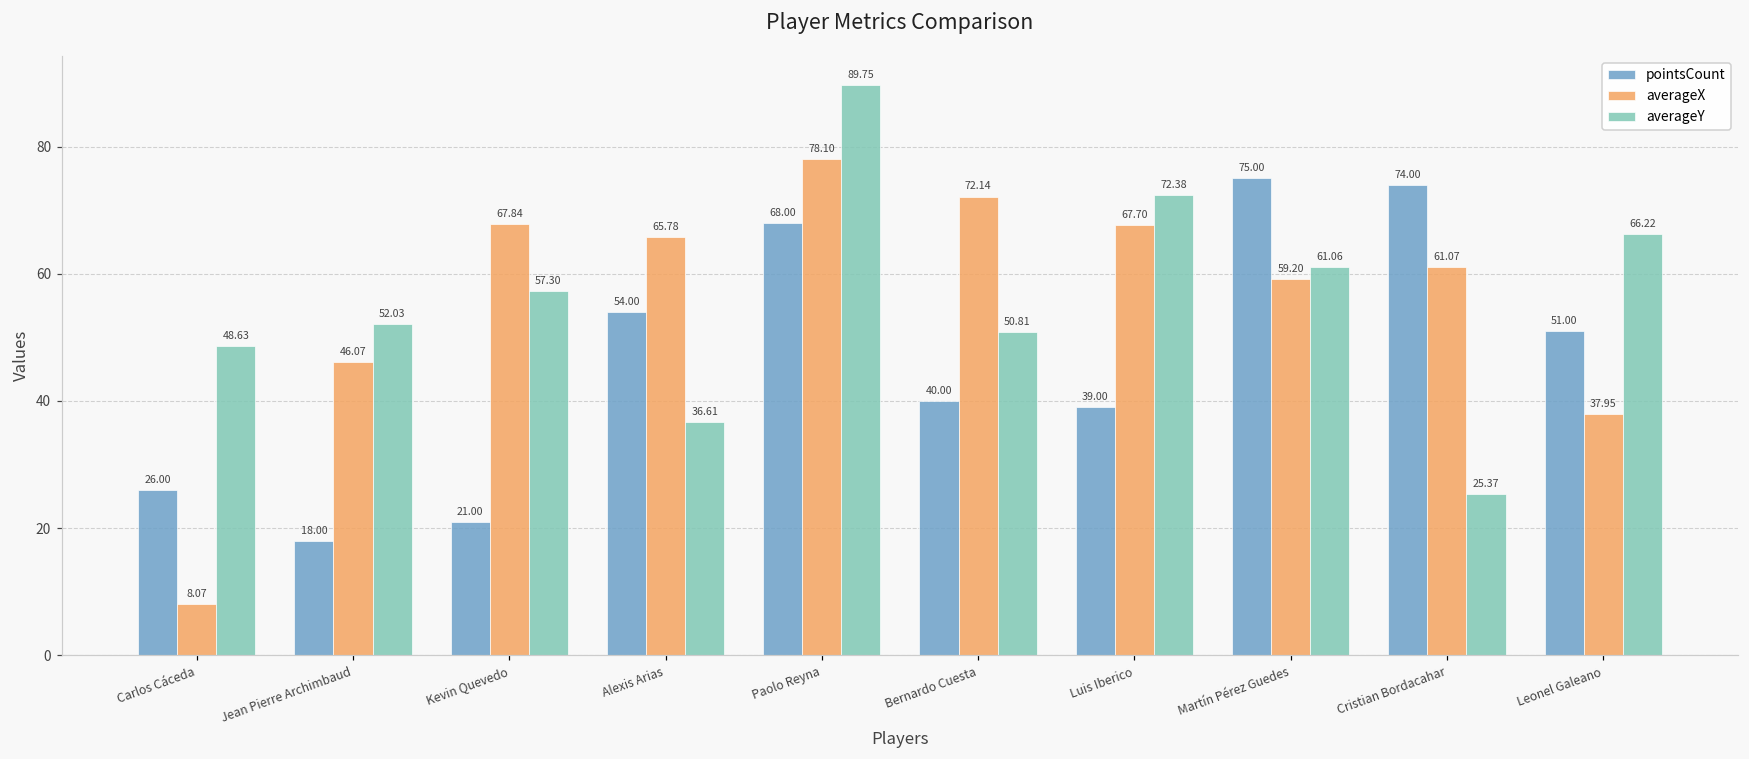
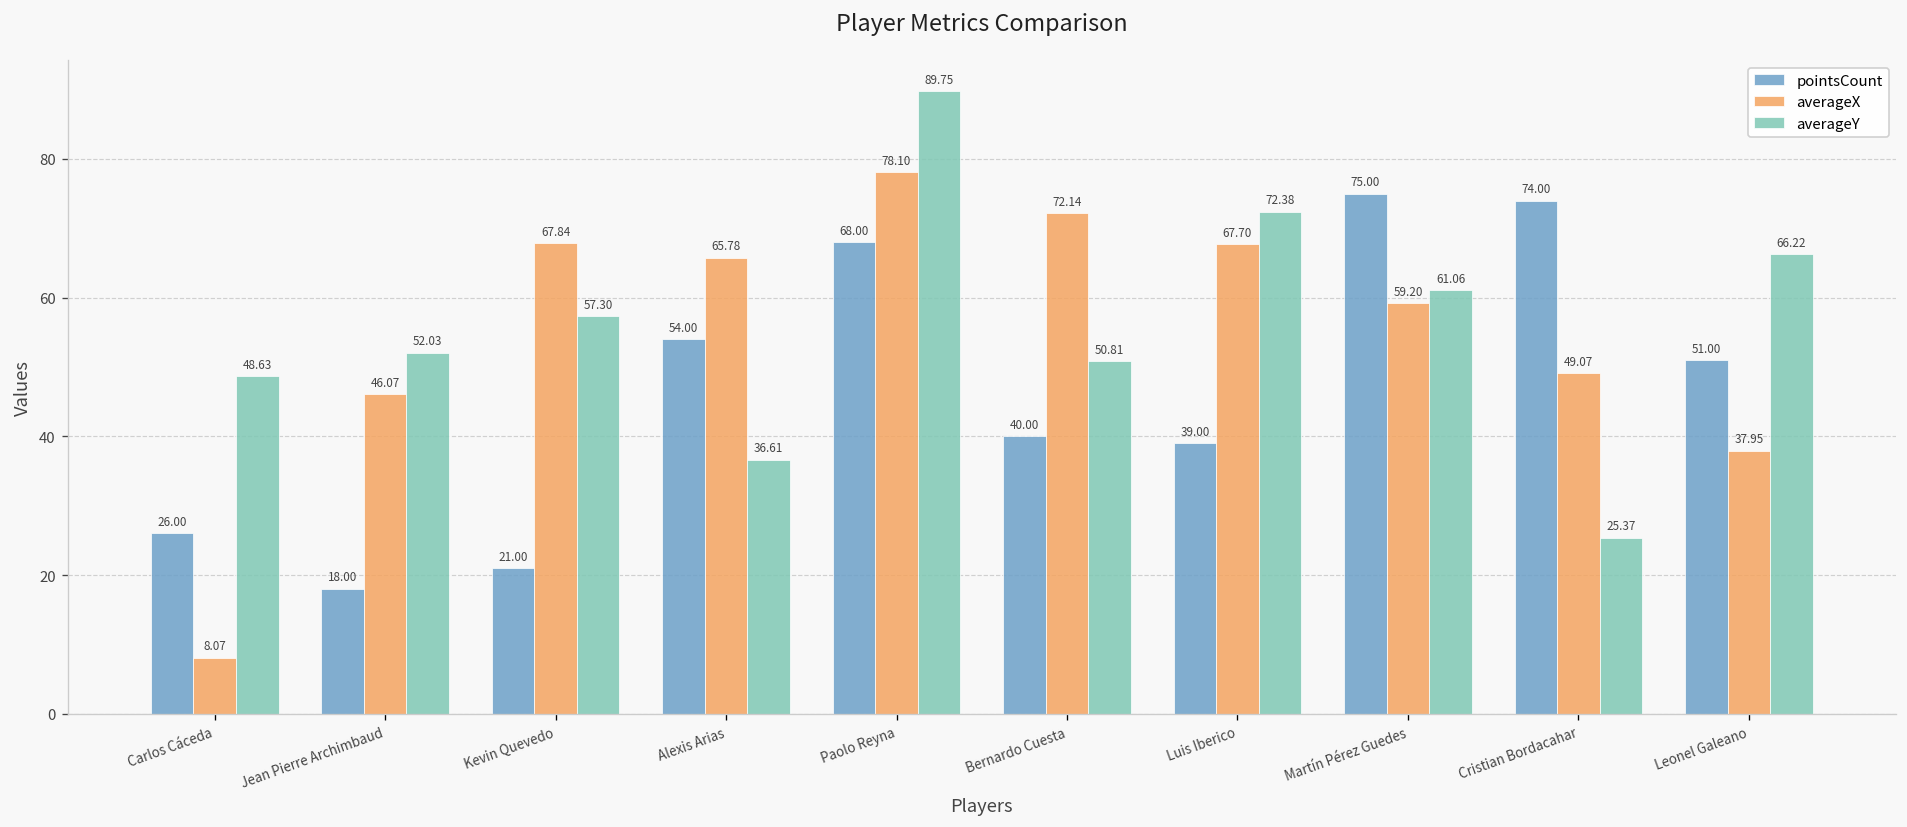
averageX, Cristian Bordacahar: 61.07 -> 49.07
